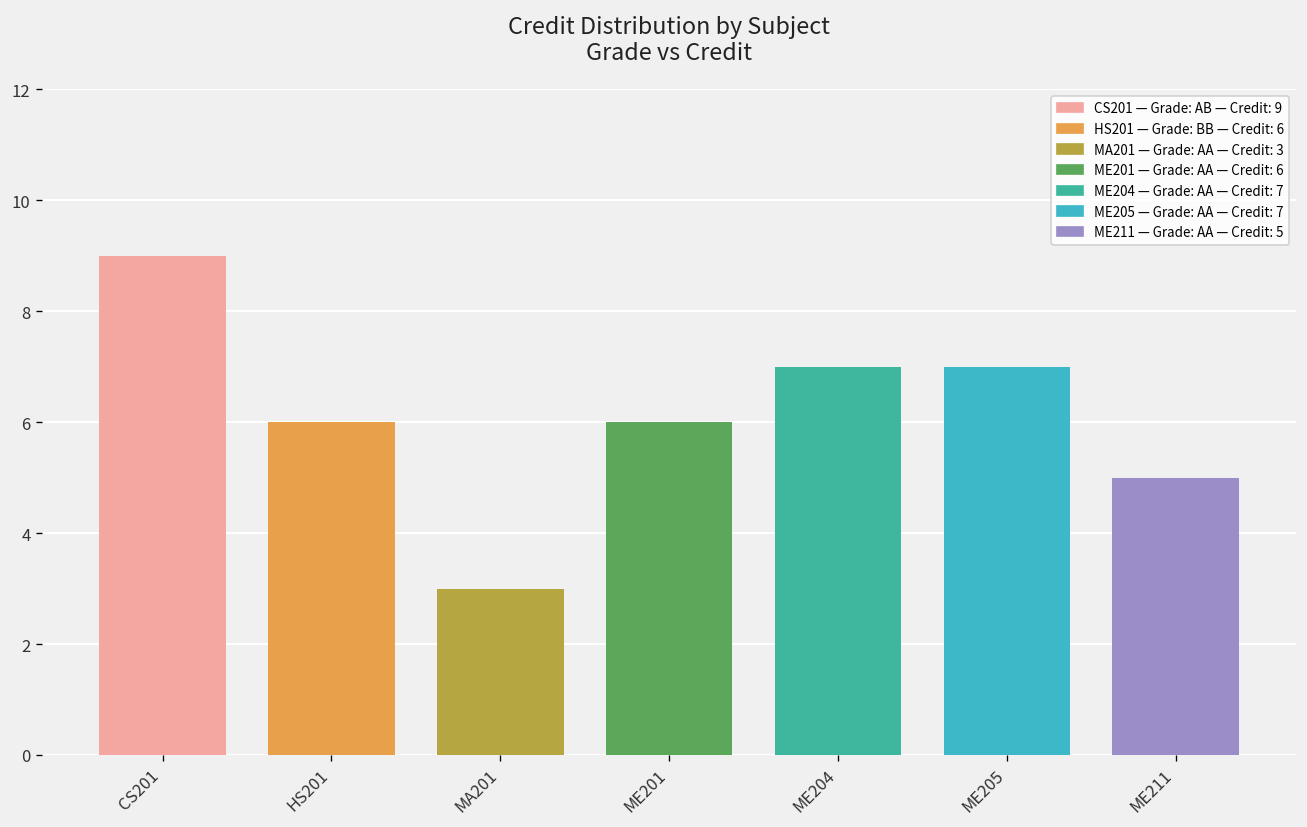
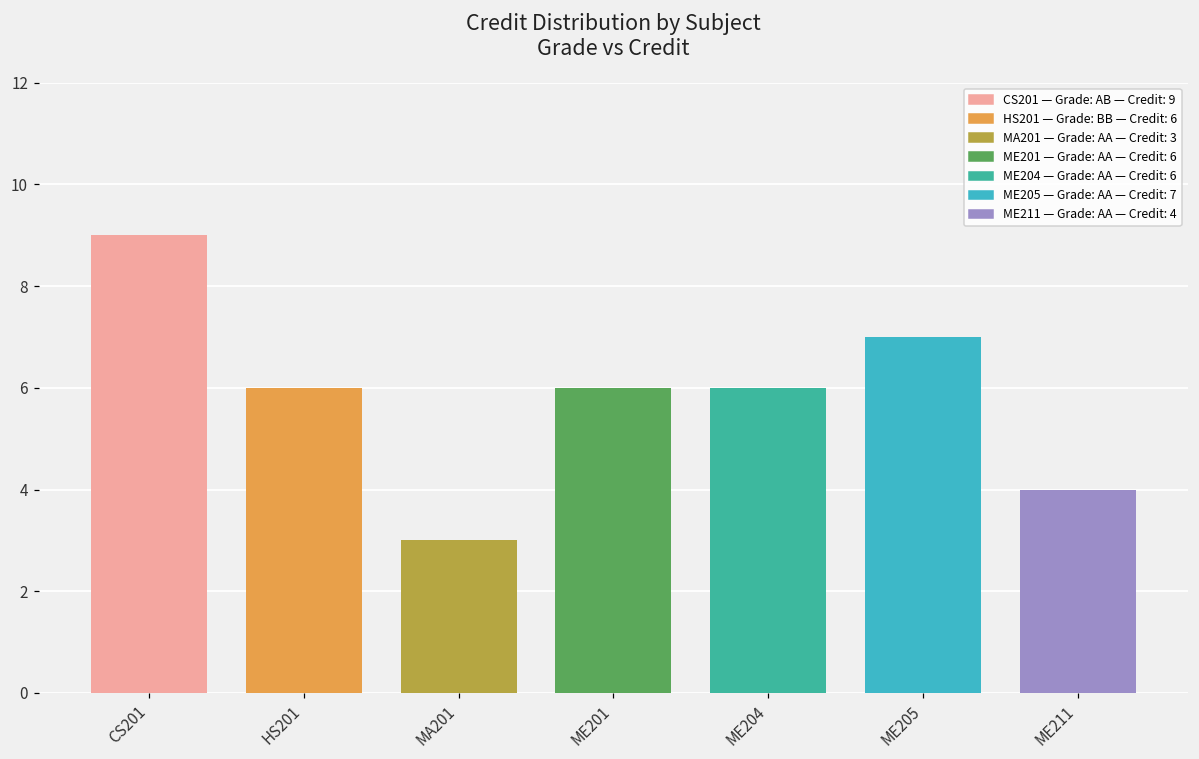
ME204: 7 -> 6
ME211: 5 -> 4
